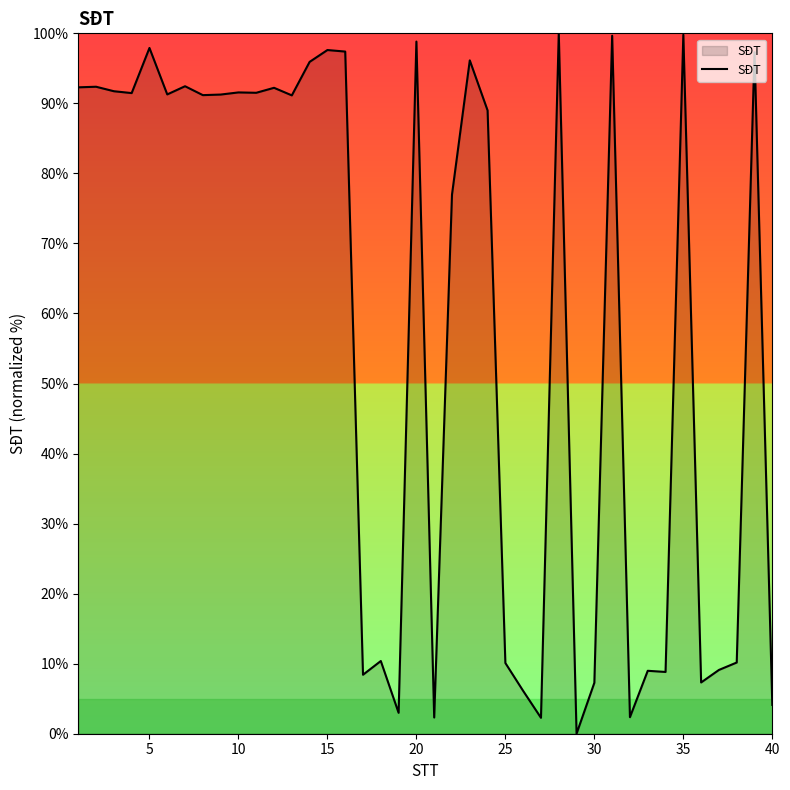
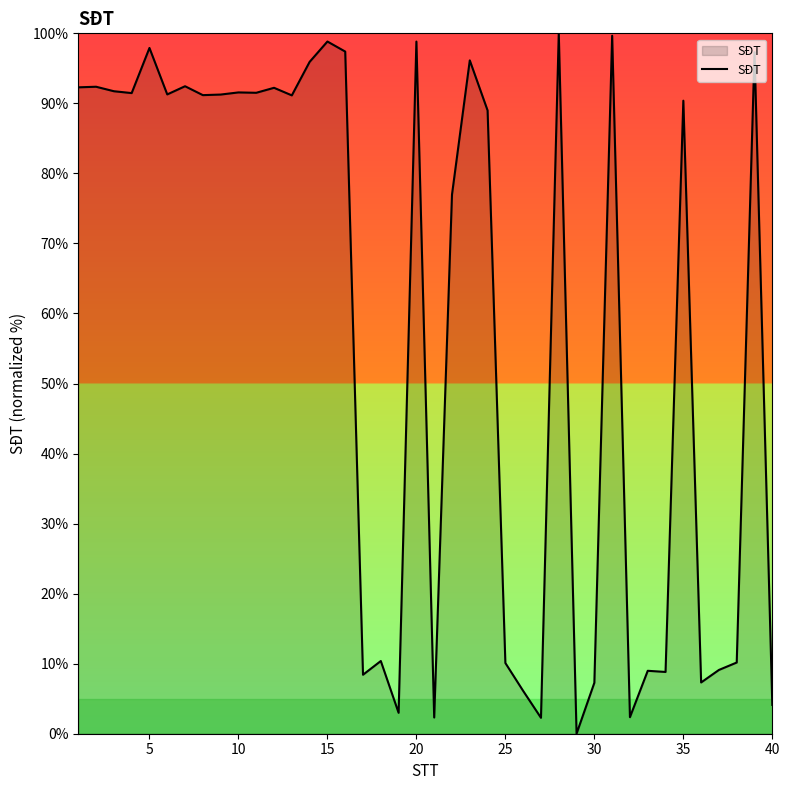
15: 98% -> 99%
35: 100% -> 90%
